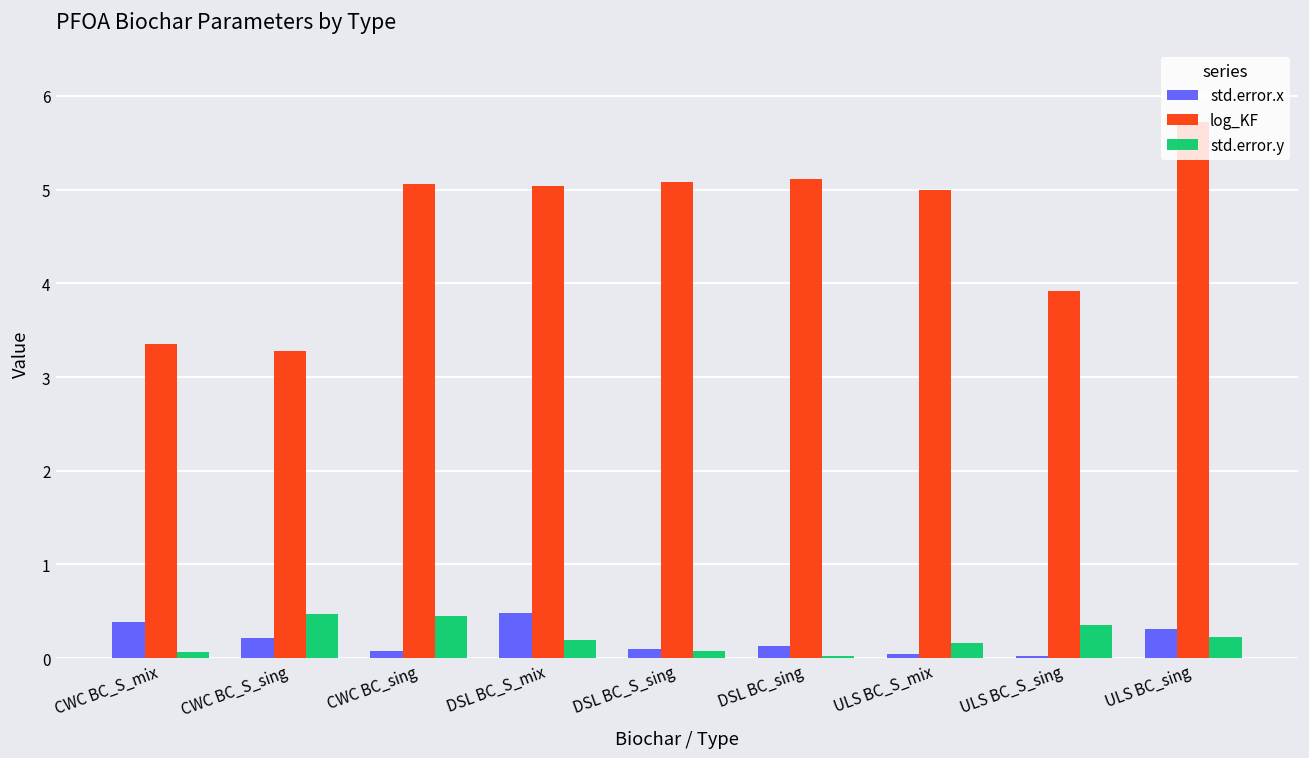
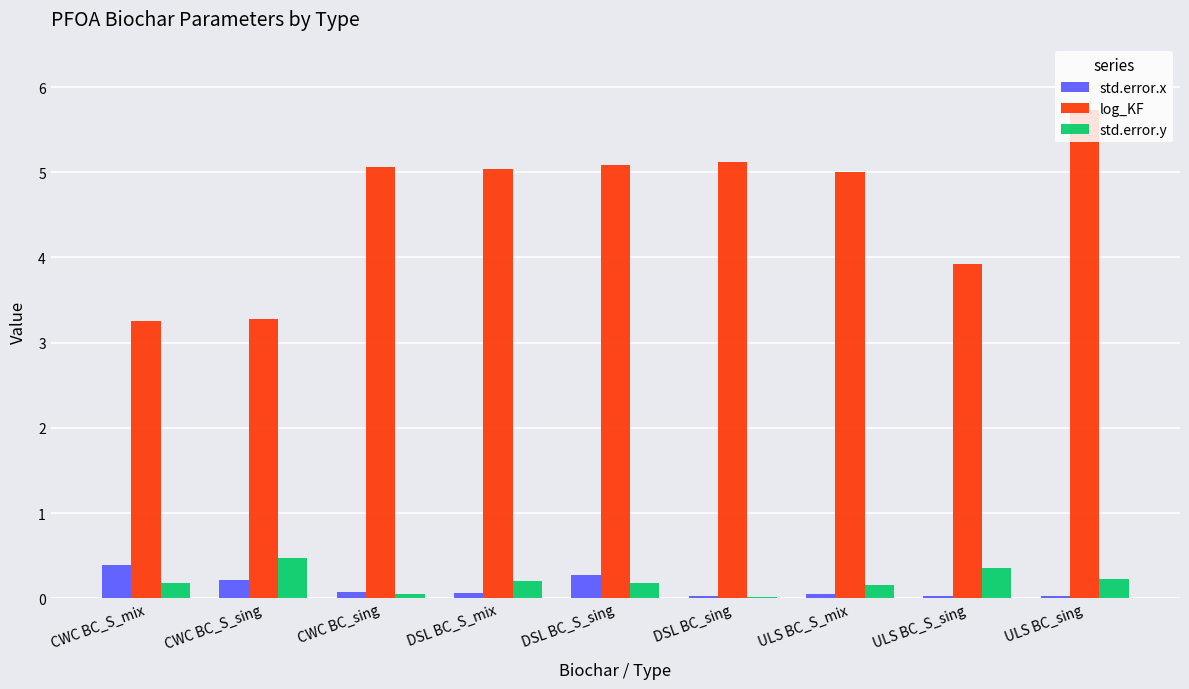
log_KF, CWC BC_S_mix: 3.4 -> 3.3
std.error.y, CWC BC_S_mix: 0.1 -> 0.2
std.error.y, CWC BC_sing: 0.5 -> 0.0
std.error.x, DSL BC_S_mix: 0.5 -> 0.1
std.error.x, DSL BC_S_sing: 0.1 -> 0.3
std.error.y, DSL BC_S_sing: 0.1 -> 0.2
std.error.x, DSL BC_sing: 0.1 -> 0.0
std.error.x, ULS BC_sing: 0.3 -> 0.0
